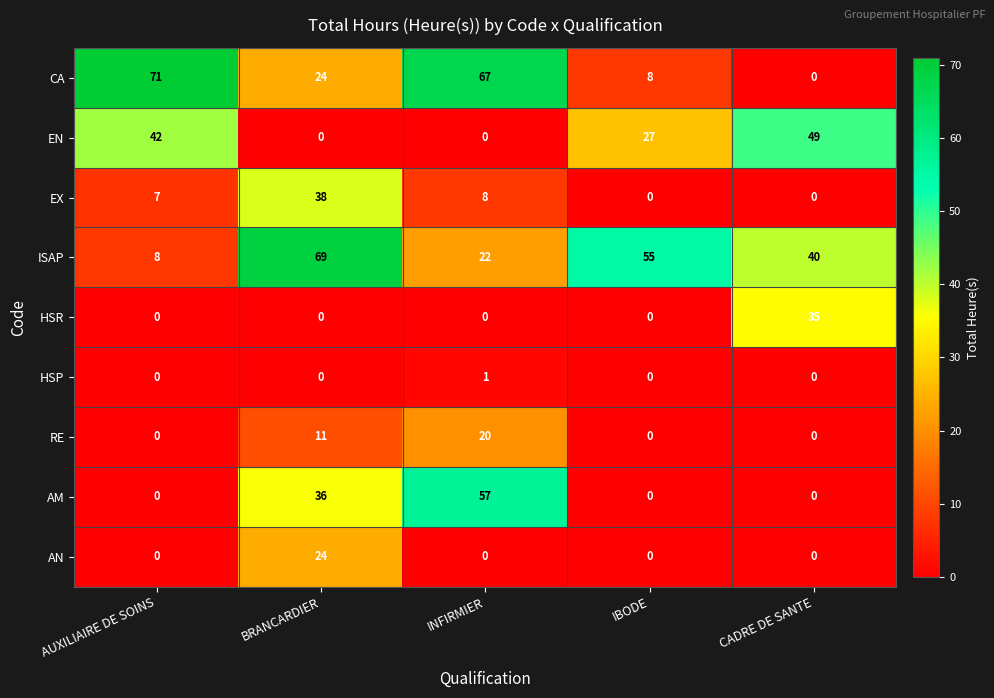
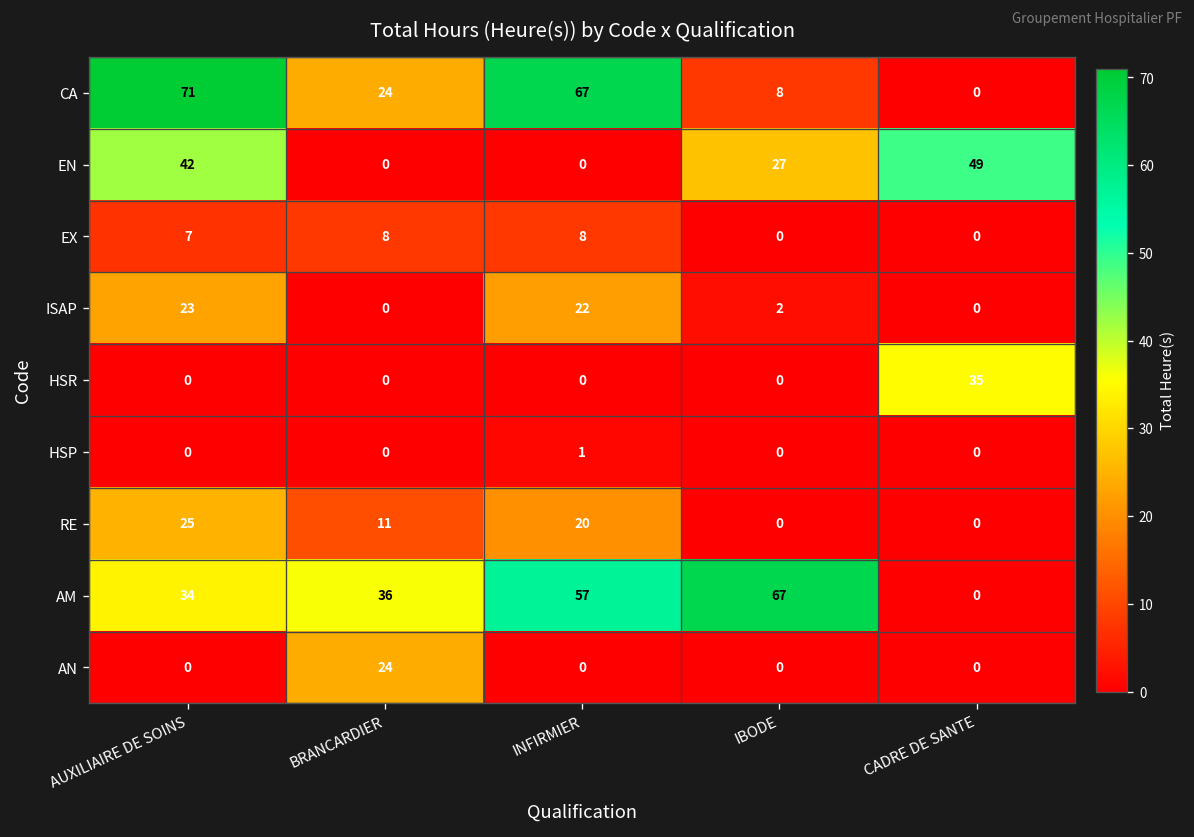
EX, BRANCARDIER: 38 -> 8
ISAP, AUXILIAIRE DE SOINS: 8 -> 23
ISAP, BRANCARDIER: 69 -> 0
ISAP, IBODE: 55 -> 2
ISAP, CADRE DE SANTE: 40 -> 0
RE, AUXILIAIRE DE SOINS: 0 -> 25
AM, AUXILIAIRE DE SOINS: 0 -> 34
AM, IBODE: 0 -> 67
